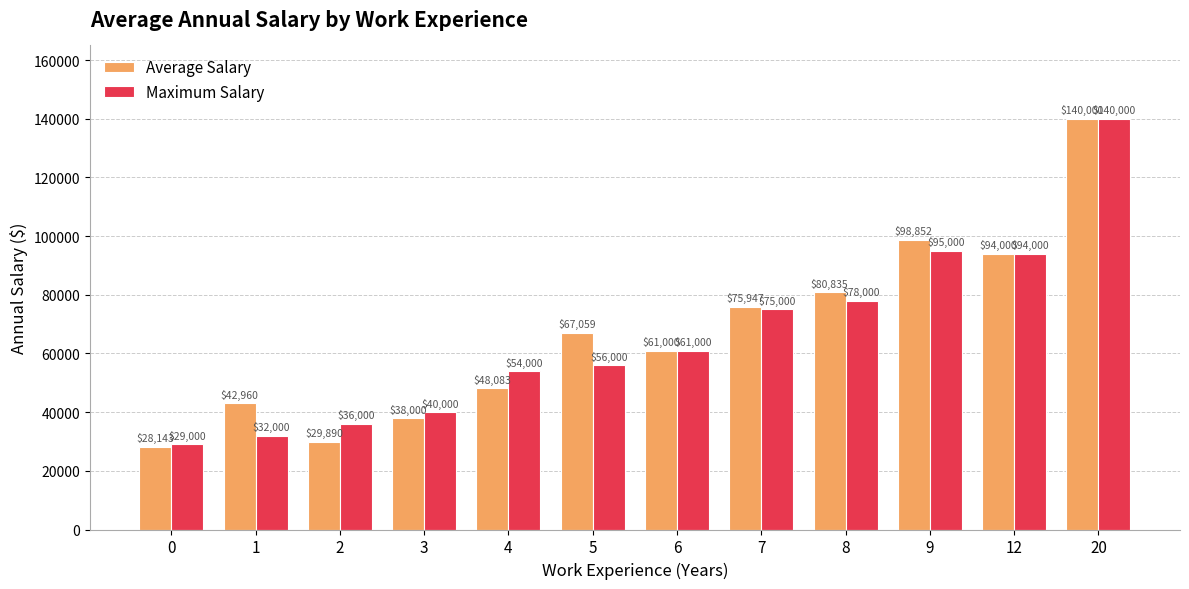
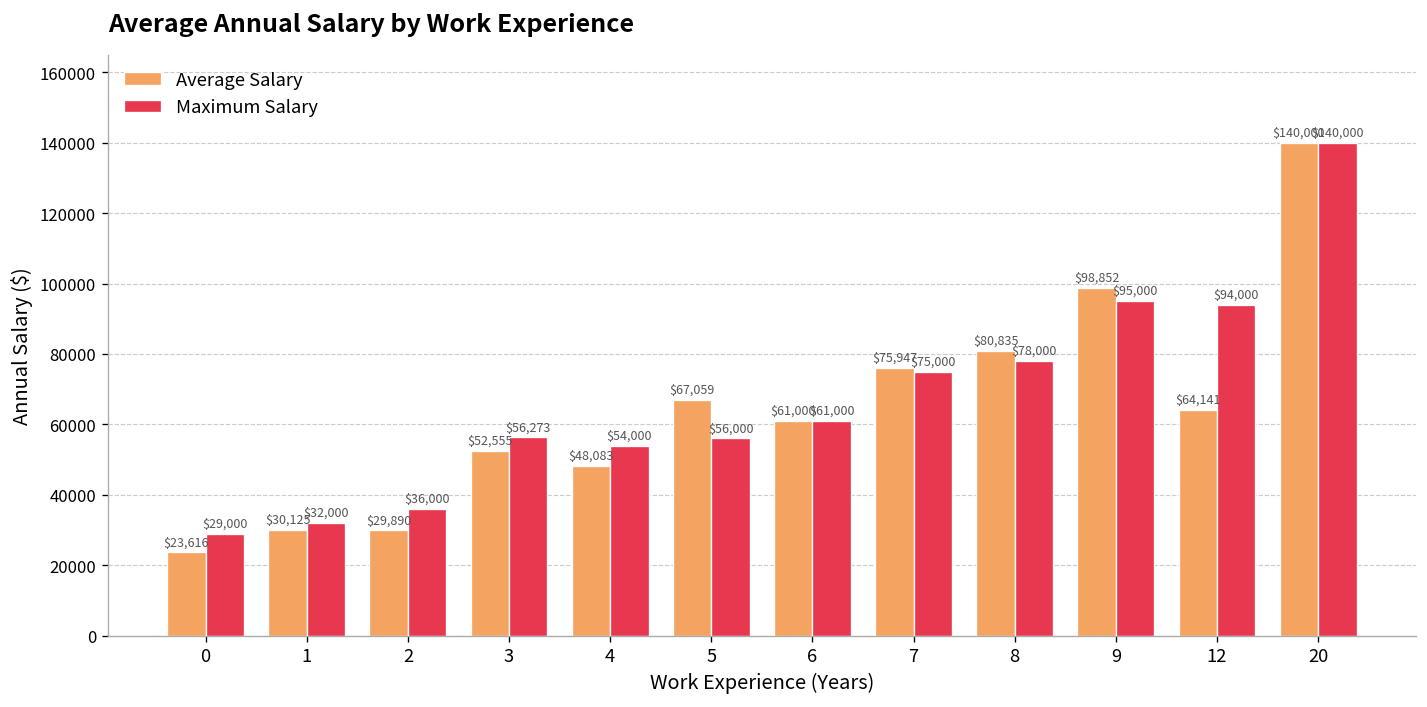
Average Salary, 0: $28,143 -> $23,616
Average Salary, 1: $42,960 -> $30,125
Average Salary, 3: $38,000 -> $52,555
Maximum Salary, 3: $40,000 -> $56,273
Average Salary, 12: $94,000 -> $64,141
